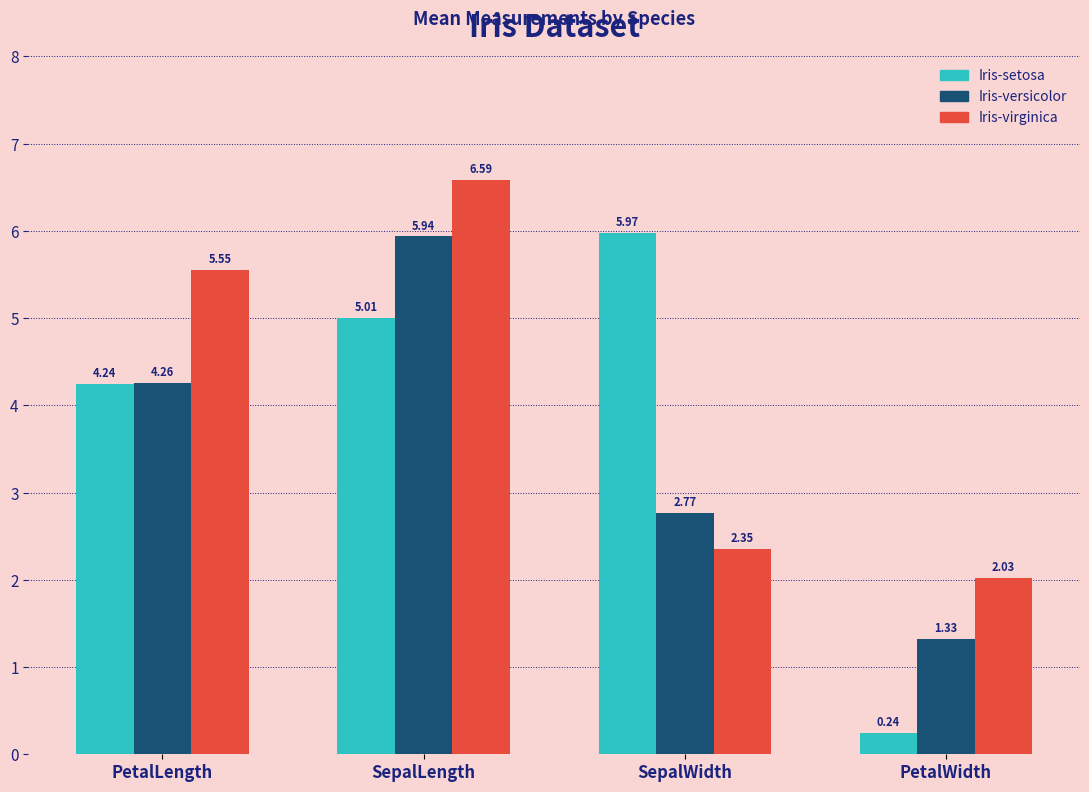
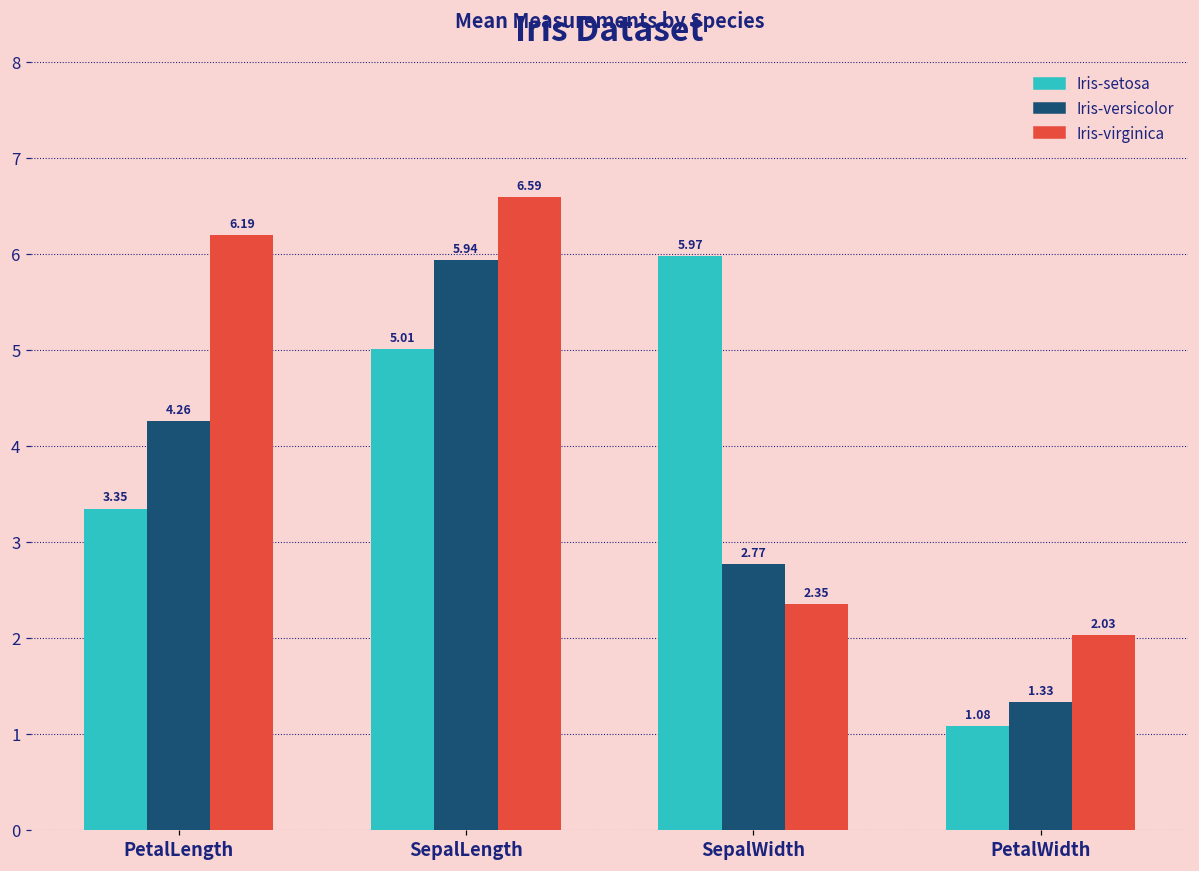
Iris-setosa, PetalLength: 4.24 -> 3.35
Iris-virginica, PetalLength: 5.55 -> 6.19
Iris-setosa, PetalWidth: 0.24 -> 1.08
